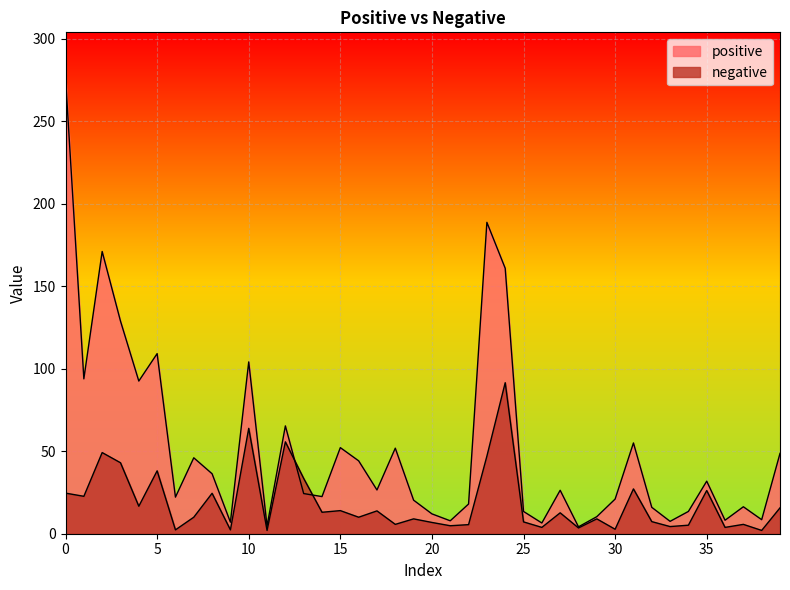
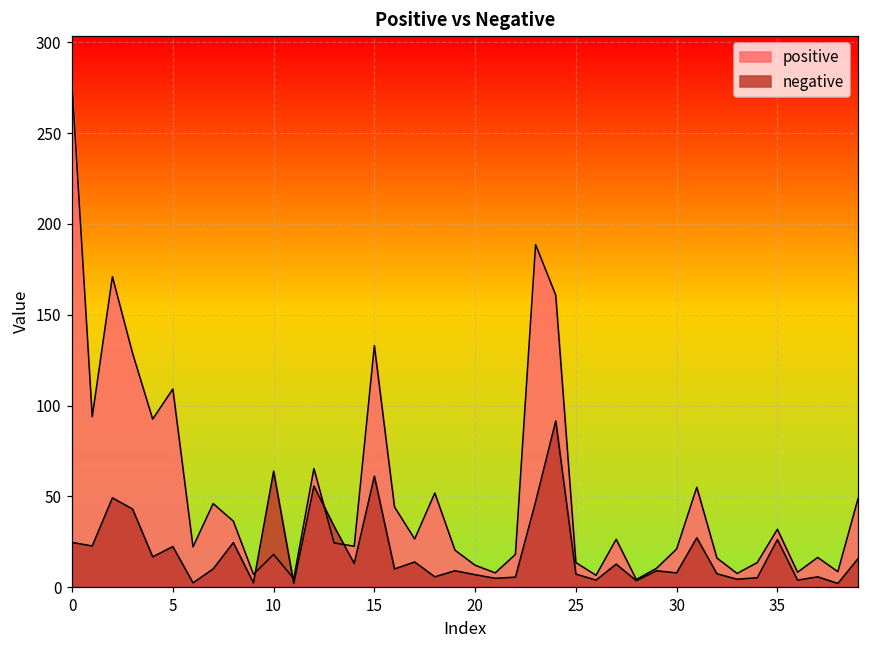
negative, 5: 38 -> 22
positive, 10: 104 -> 18
positive, 15: 52 -> 133
negative, 15: 14 -> 61
negative, 30: 3 -> 8
